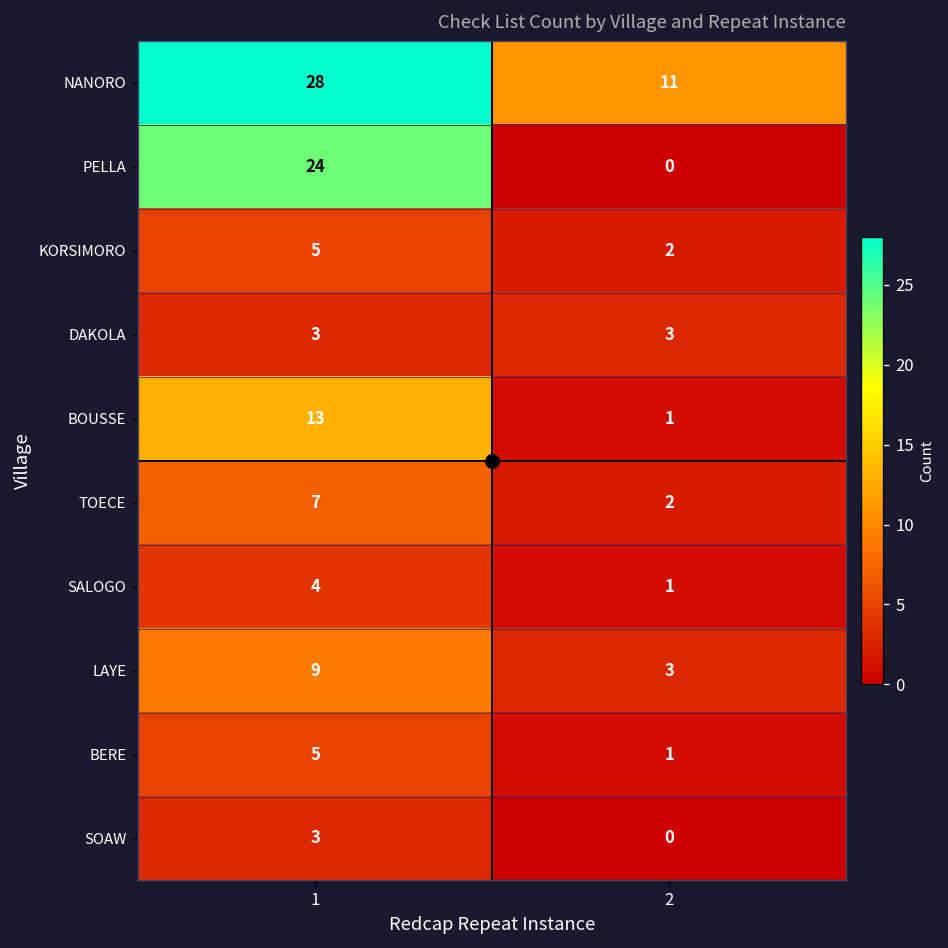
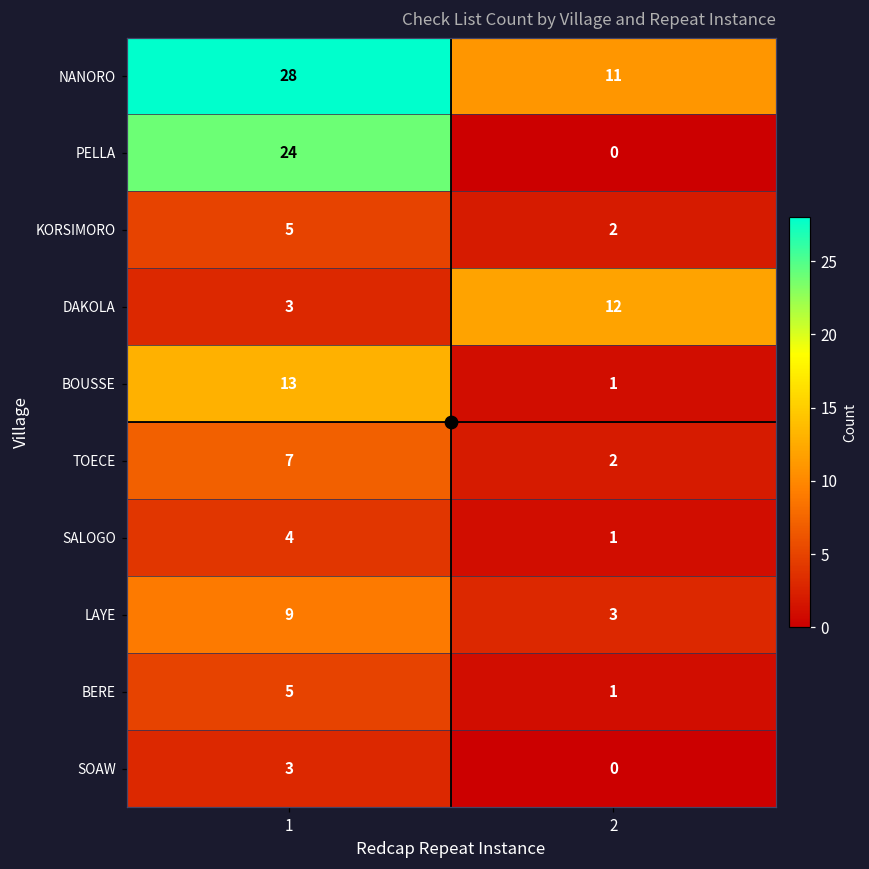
DAKOLA, 2: 3 -> 12
